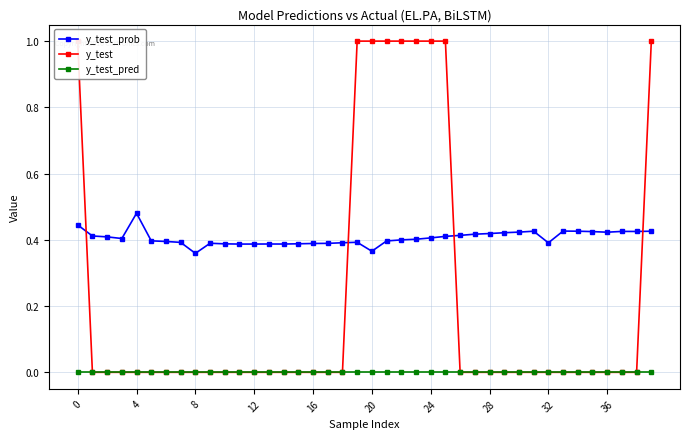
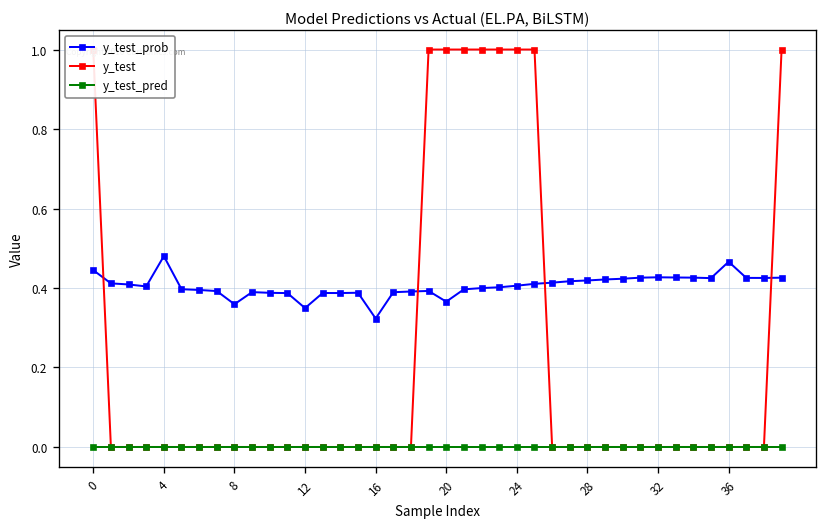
y_test_prob, 12: 0.39 -> 0.35
y_test_prob, 16: 0.39 -> 0.32
y_test_prob, 32: 0.39 -> 0.43
y_test_prob, 36: 0.42 -> 0.47
